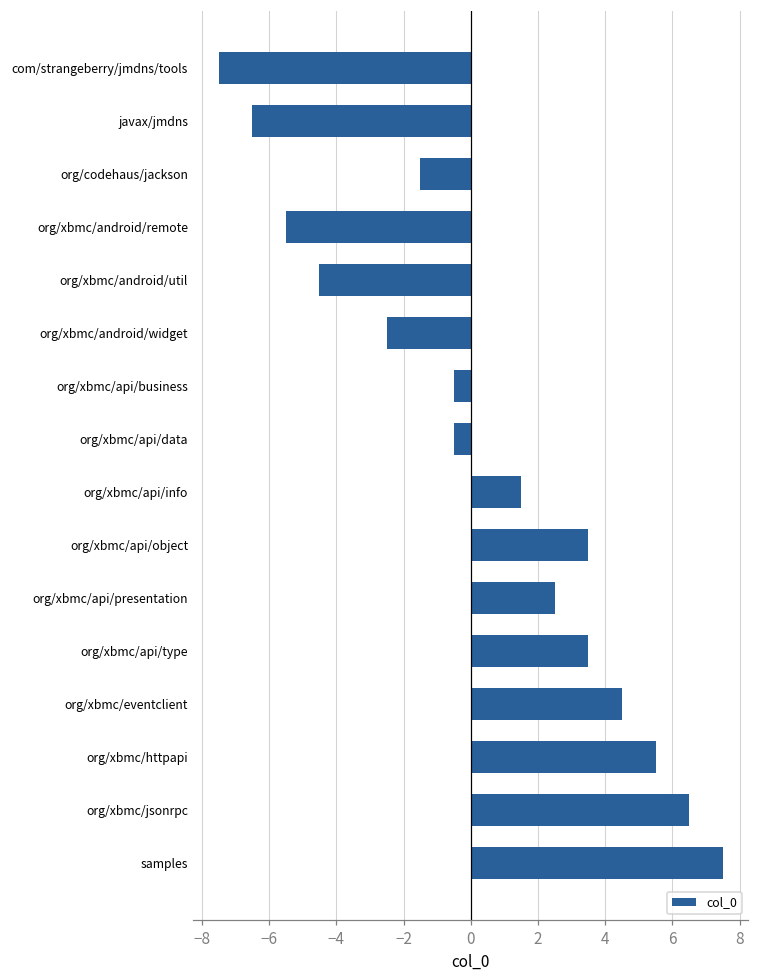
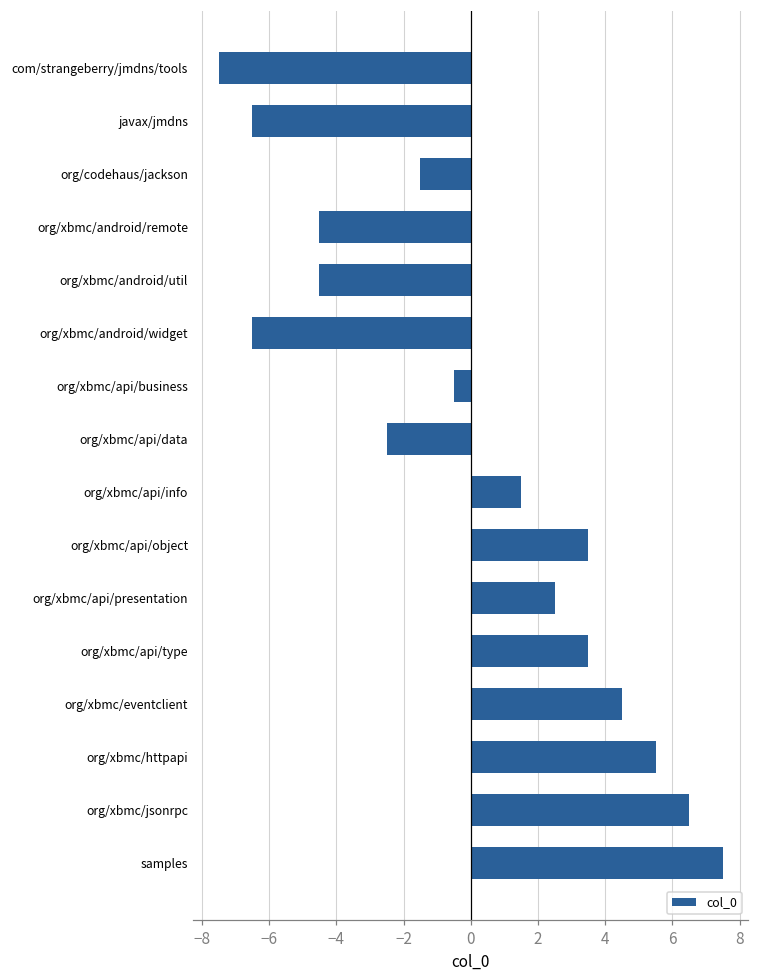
org/xbmc/android/remote: -5.5 -> -4.5
org/xbmc/android/widget: -2.5 -> -6.5
org/xbmc/api/data: -0.5 -> -2.5
